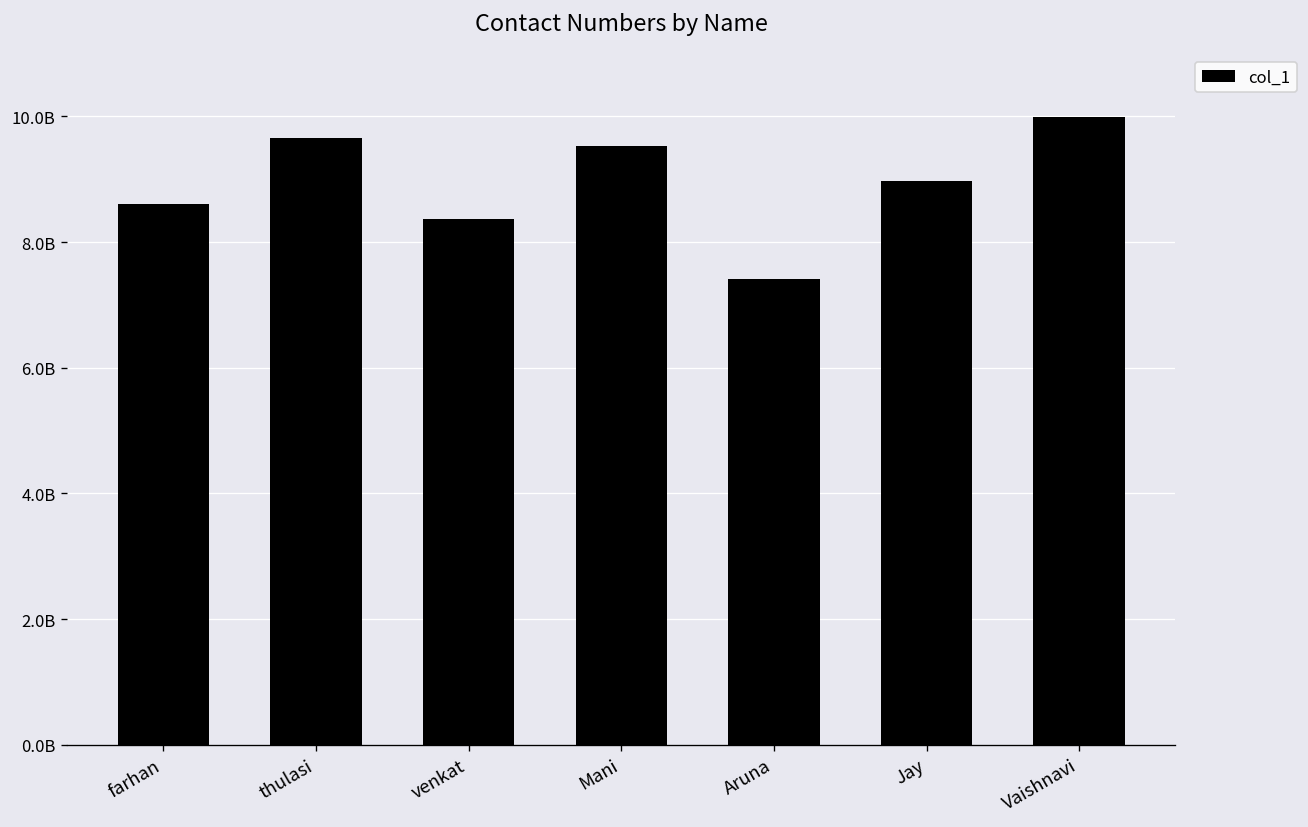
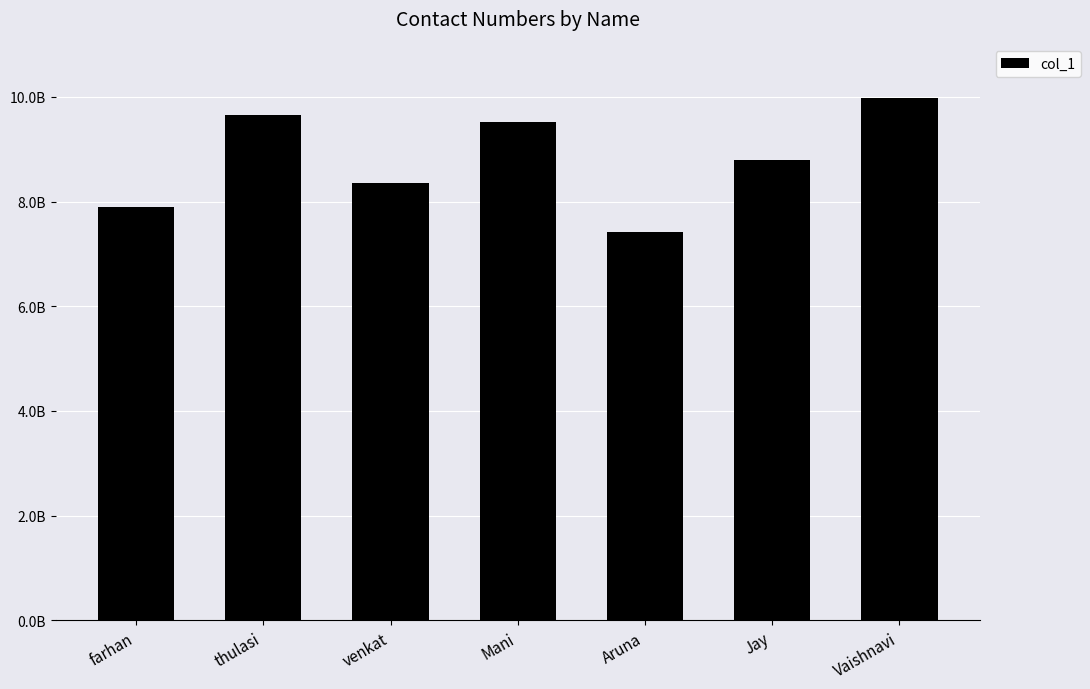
farhan: 8600000000 -> 7900000000
Jay: 9000000000 -> 8800000000
